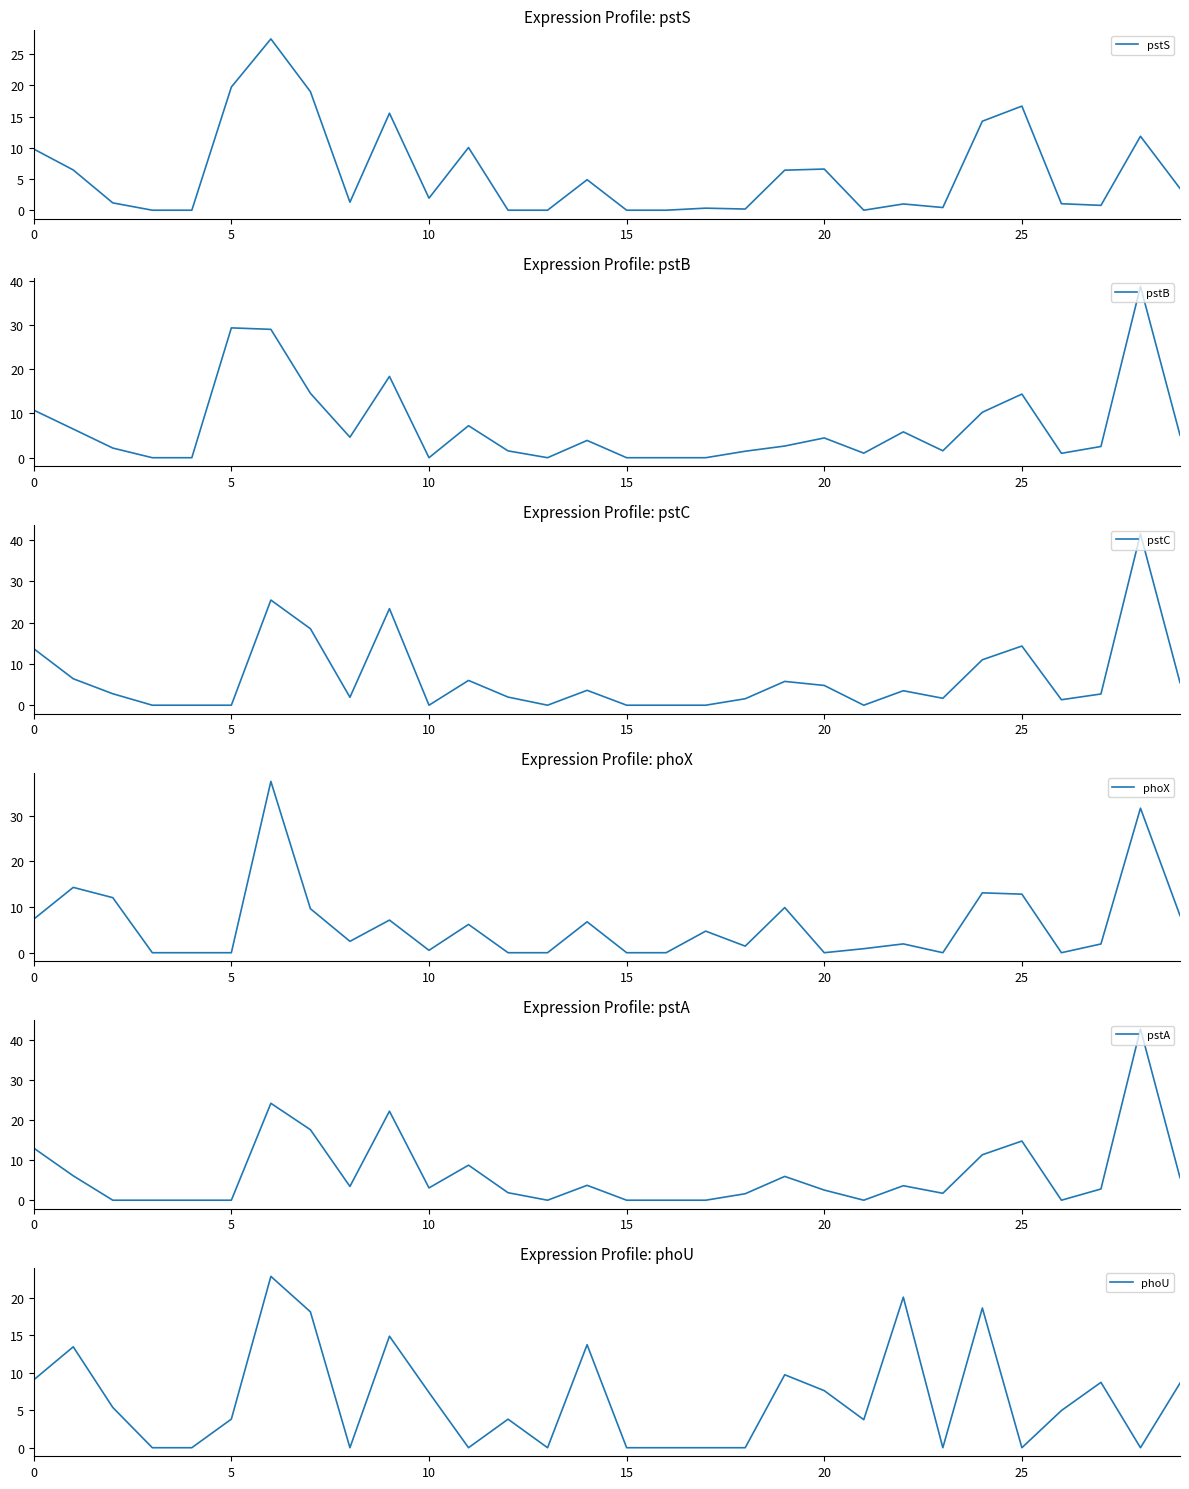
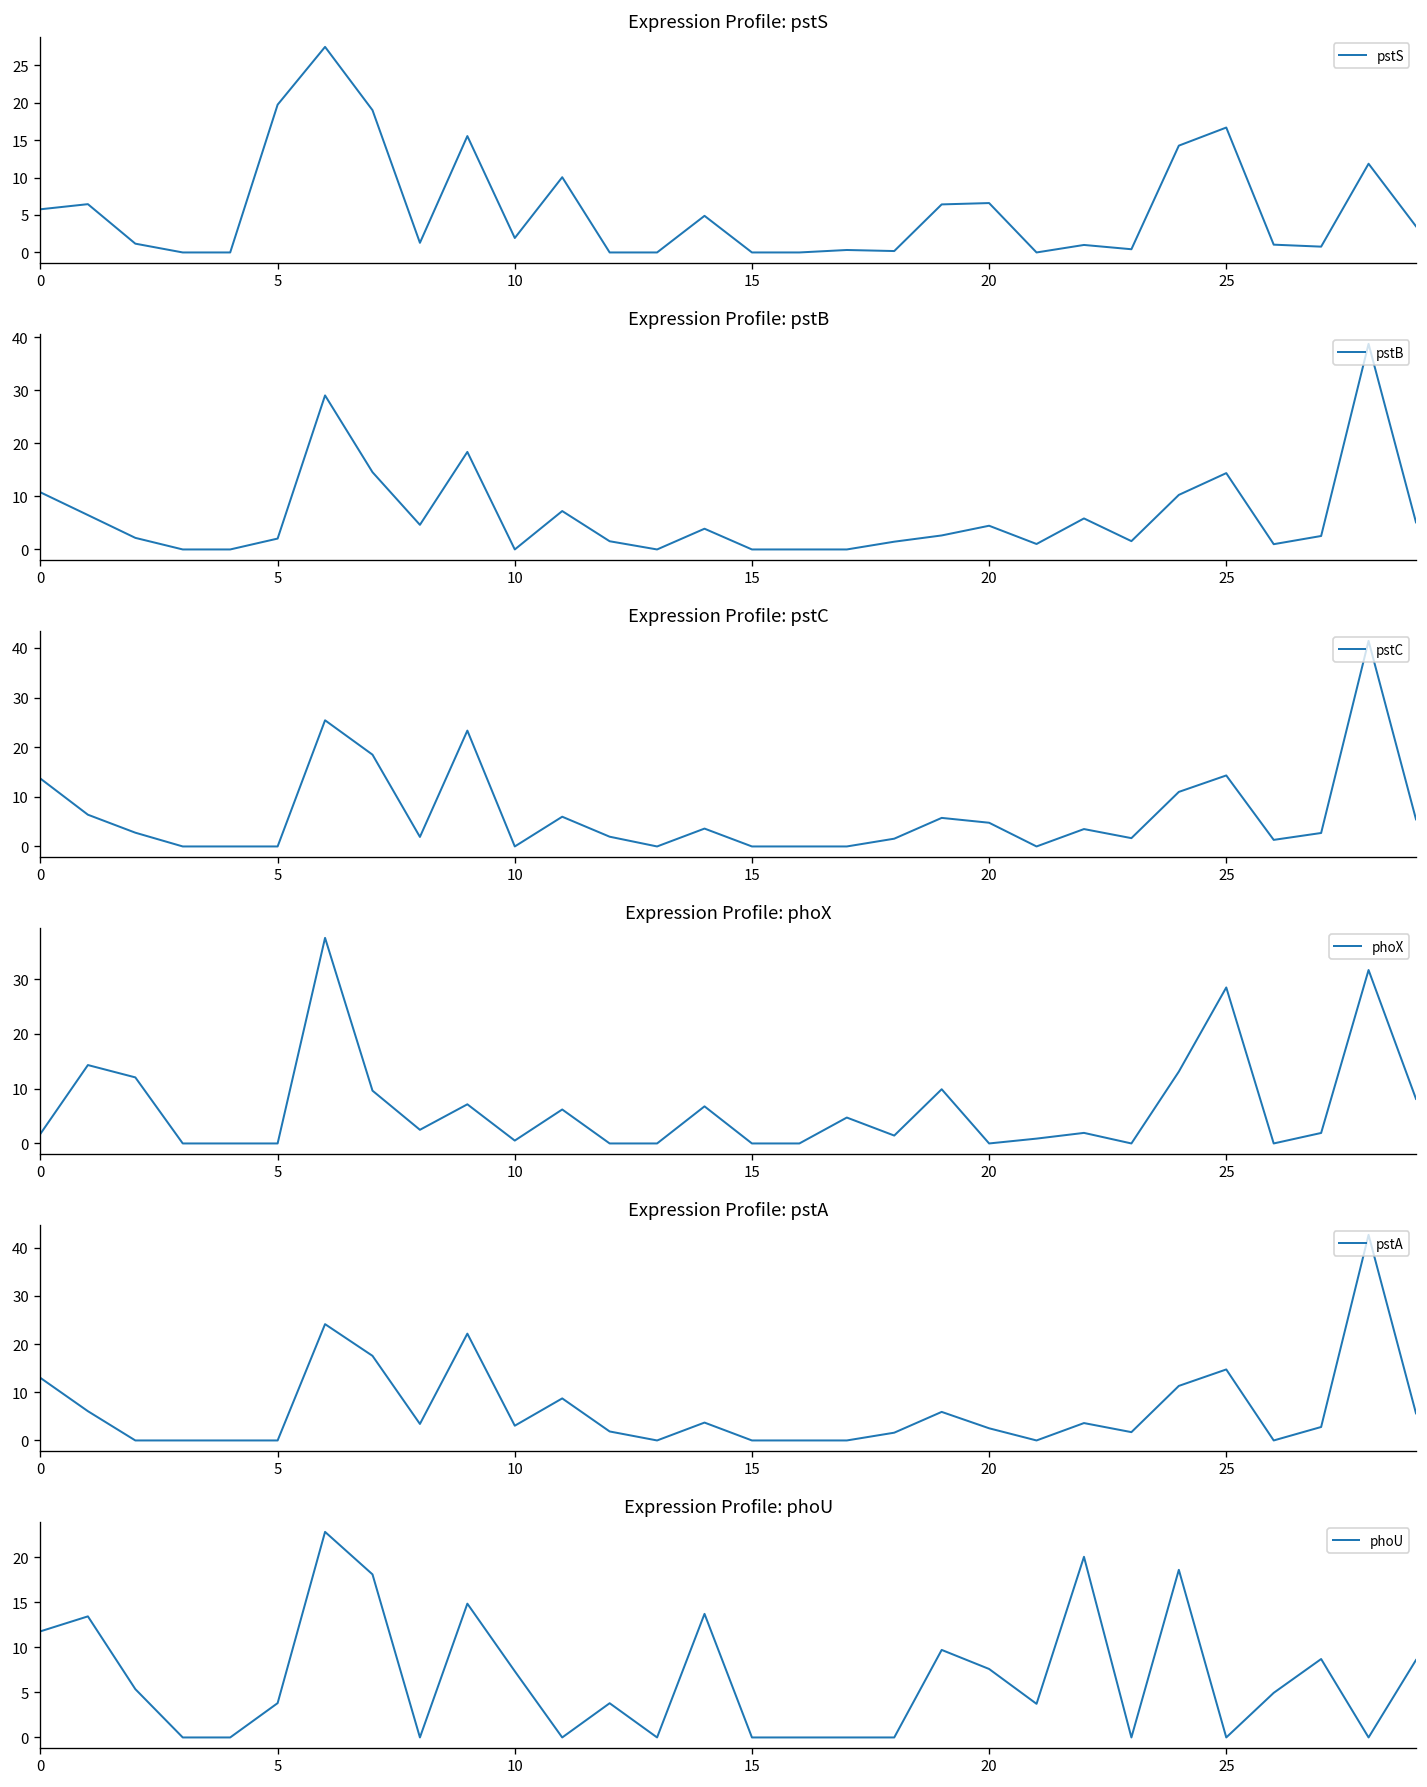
Expression Profile: pstS, 0: 10 -> 6
Expression Profile: pstB, 5: 29 -> 2
Expression Profile: phoX, 0: 7 -> 2
Expression Profile: phoX, 25: 13 -> 28
Expression Profile: phoU, 0: 9 -> 12
